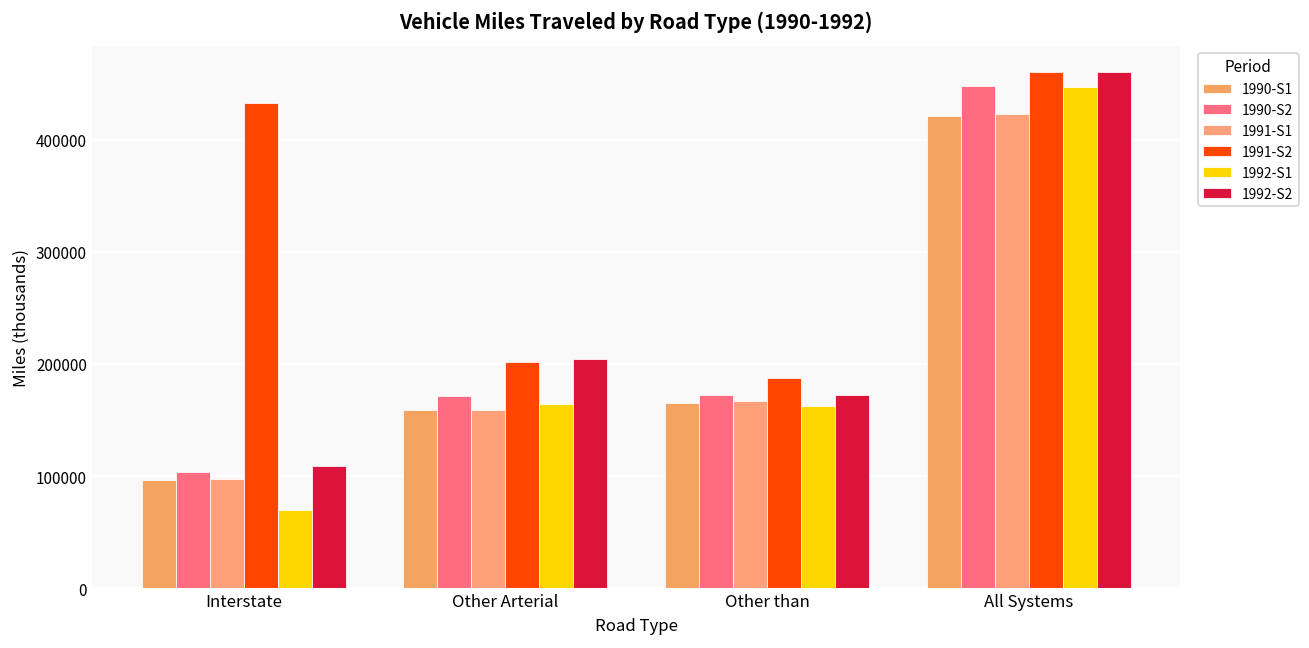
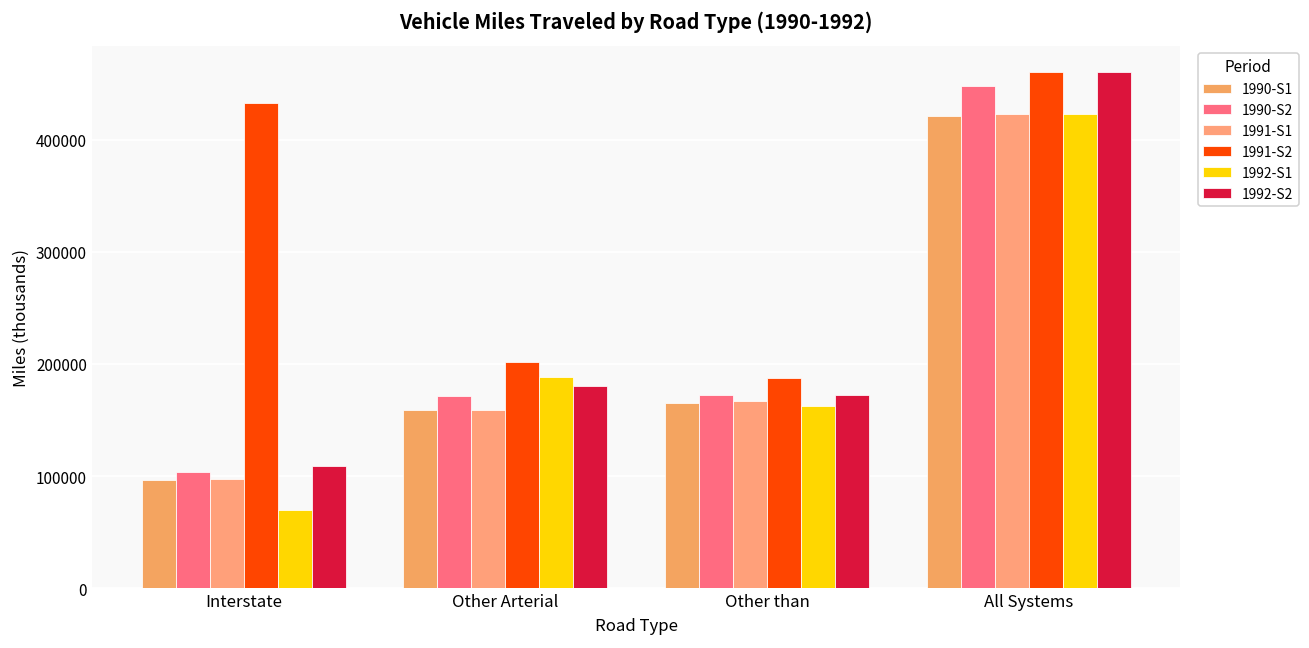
1992-S1, Other Arterial: 164000 -> 188000
1992-S2, Other Arterial: 205000 -> 180000
1992-S1, All Systems: 448000 -> 423000
